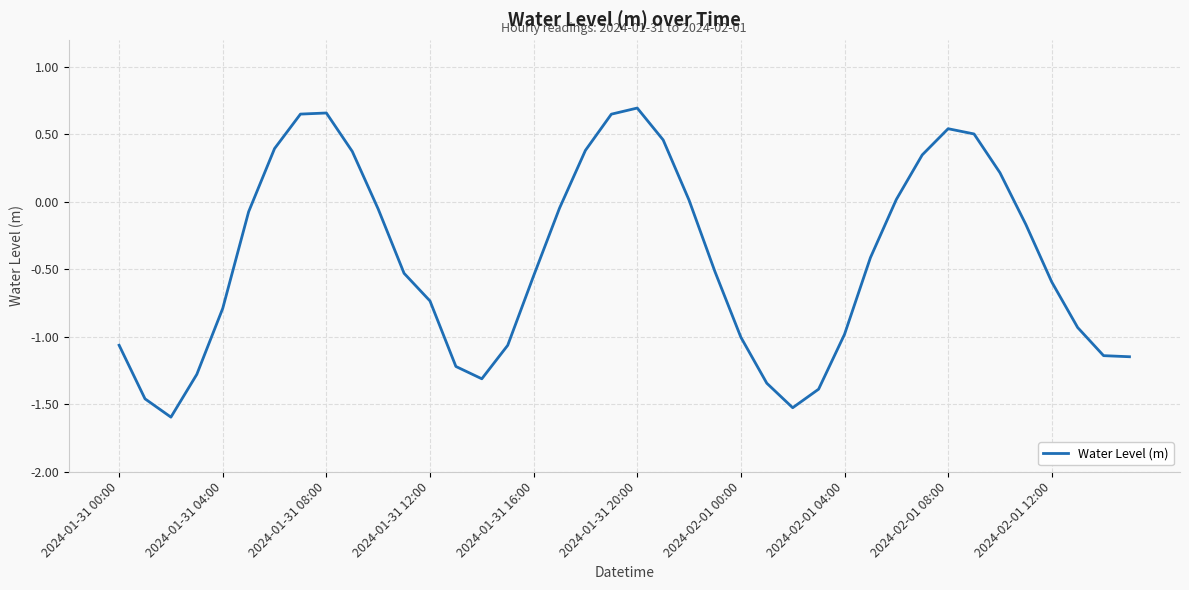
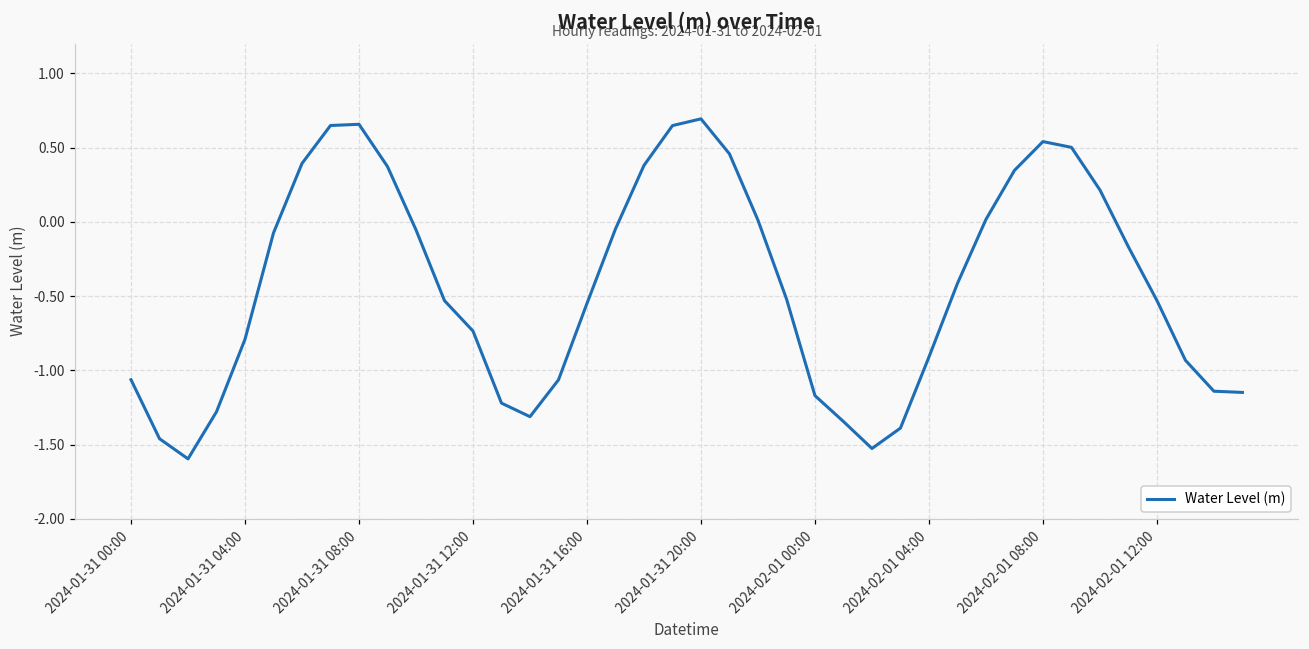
2024-02-01 00:00: -1.00 -> -1.17
2024-02-01 04:00: -0.98 -> -0.91
2024-02-01 12:00: -0.60 -> -0.53
